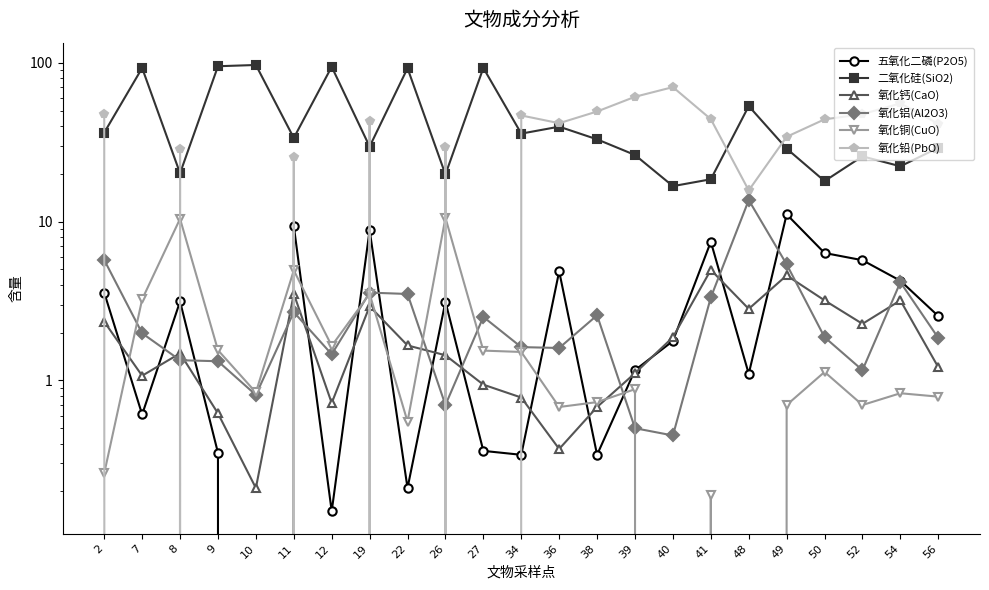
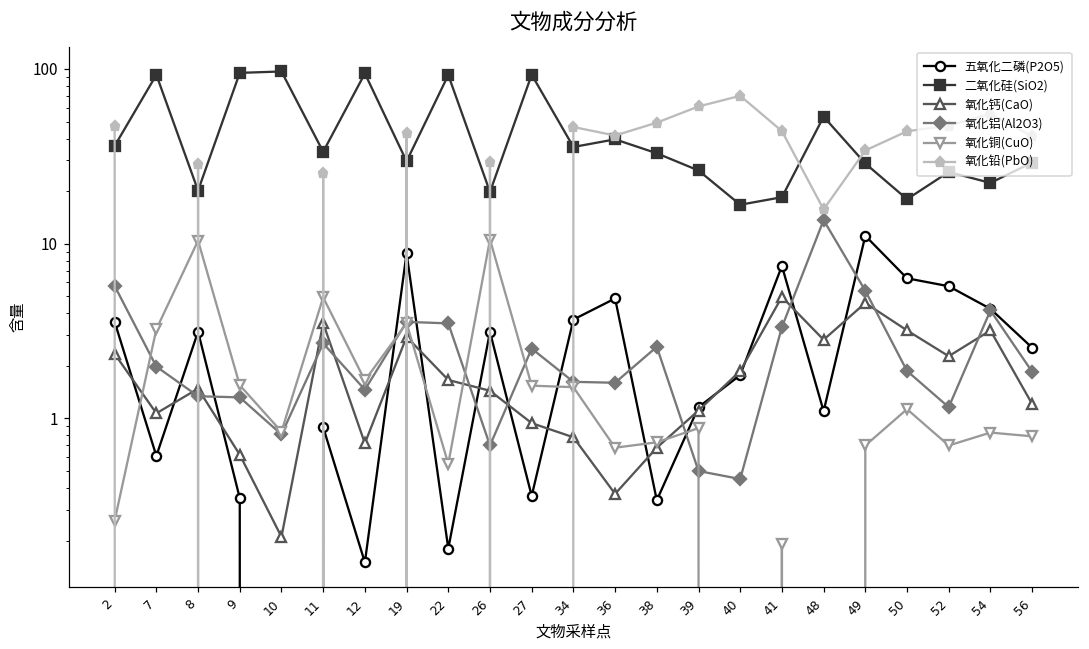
五氧化二磷(P2O5), 11: 9 -> 0.9
五氧化二磷(P2O5), 22: 0.21 -> 0.18
五氧化二磷(P2O5), 34: 0.34 -> 3.7
